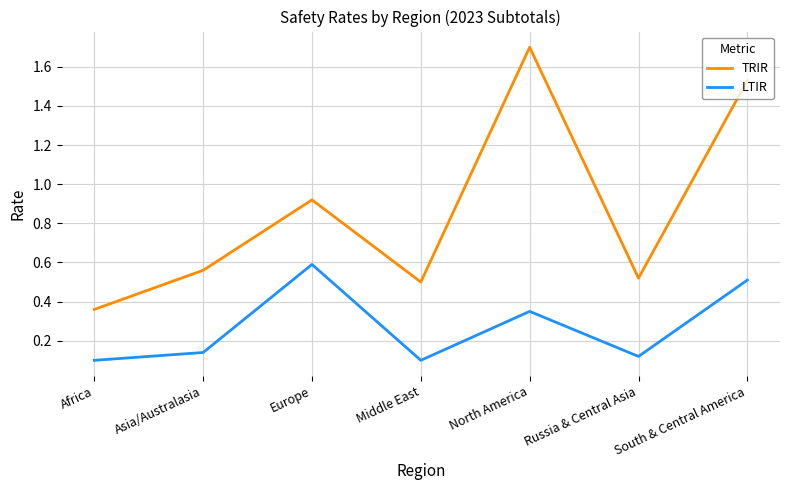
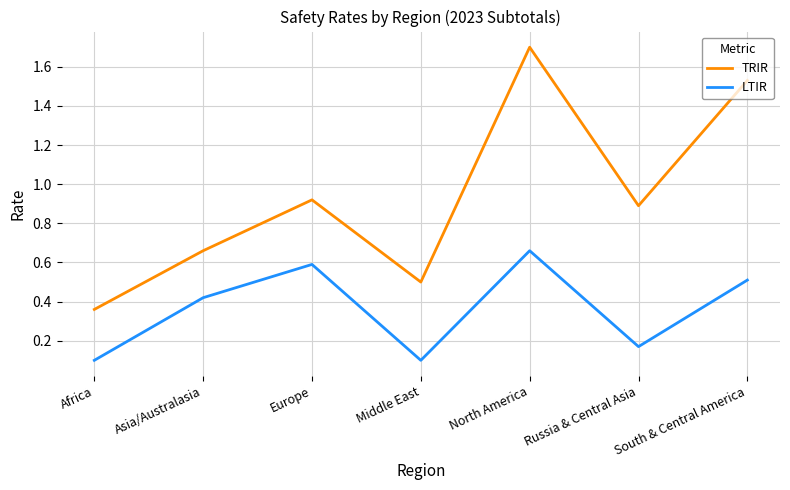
TRIR, Asia/Australasia: 0.56 -> 0.66
LTIR, Asia/Australasia: 0.14 -> 0.42
LTIR, North America: 0.35 -> 0.66
TRIR, Russia & Central Asia: 0.52 -> 0.89
LTIR, Russia & Central Asia: 0.12 -> 0.17
